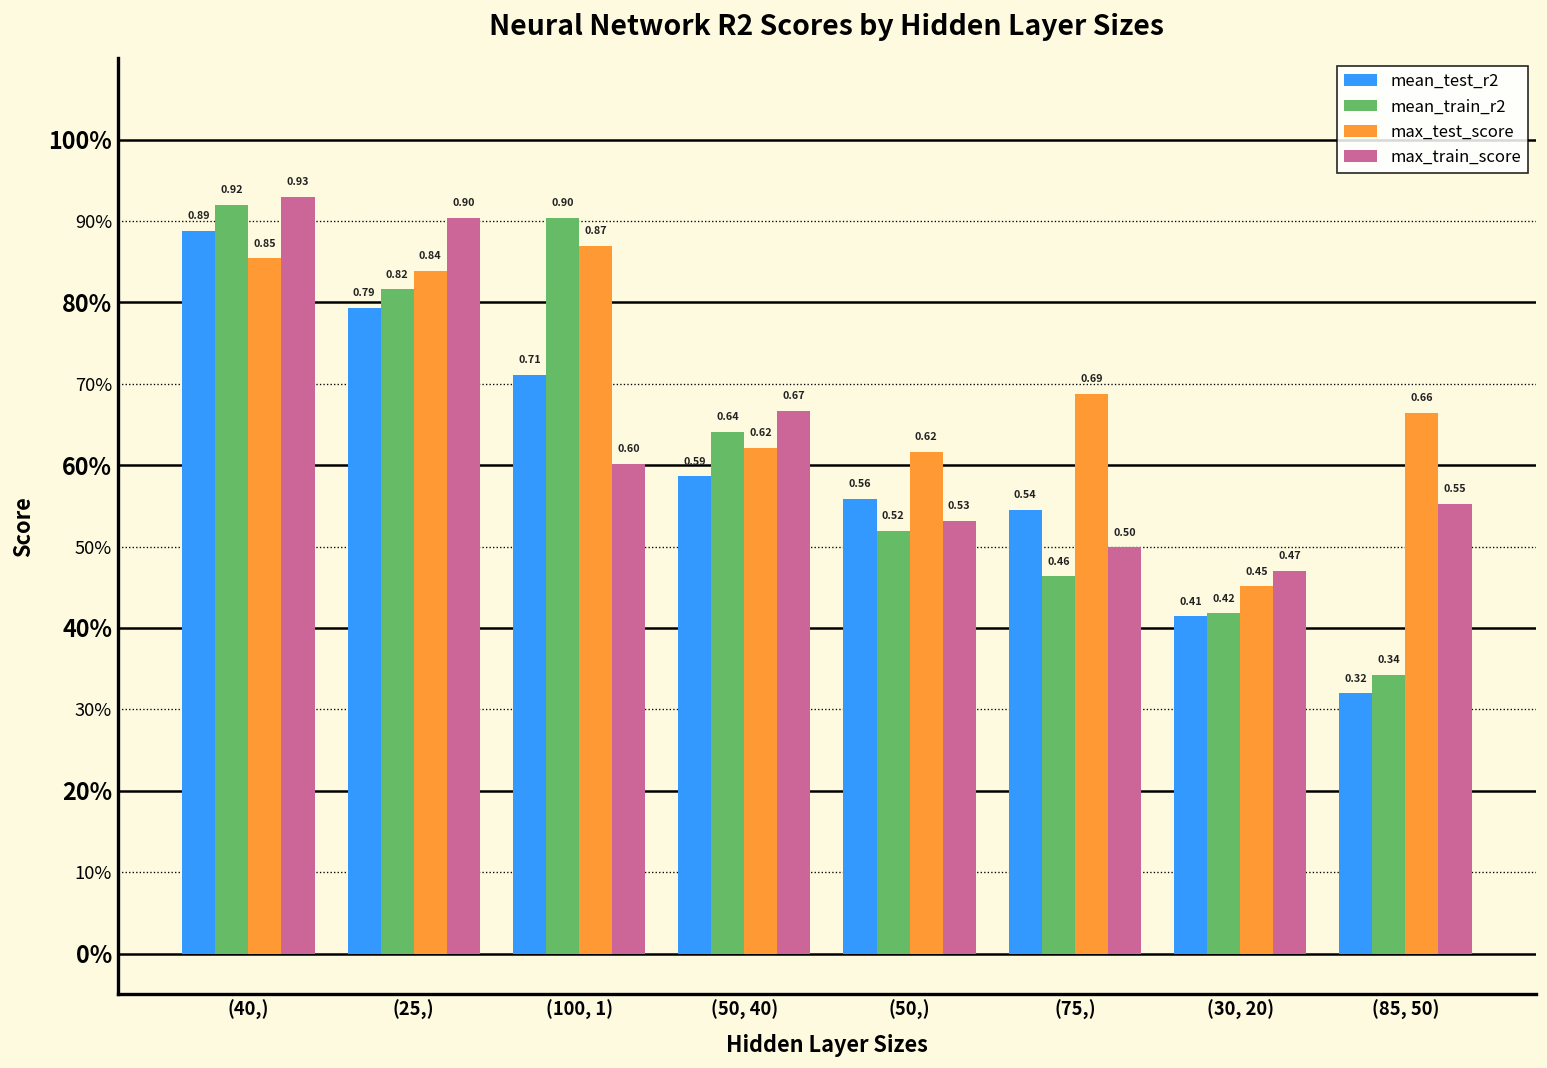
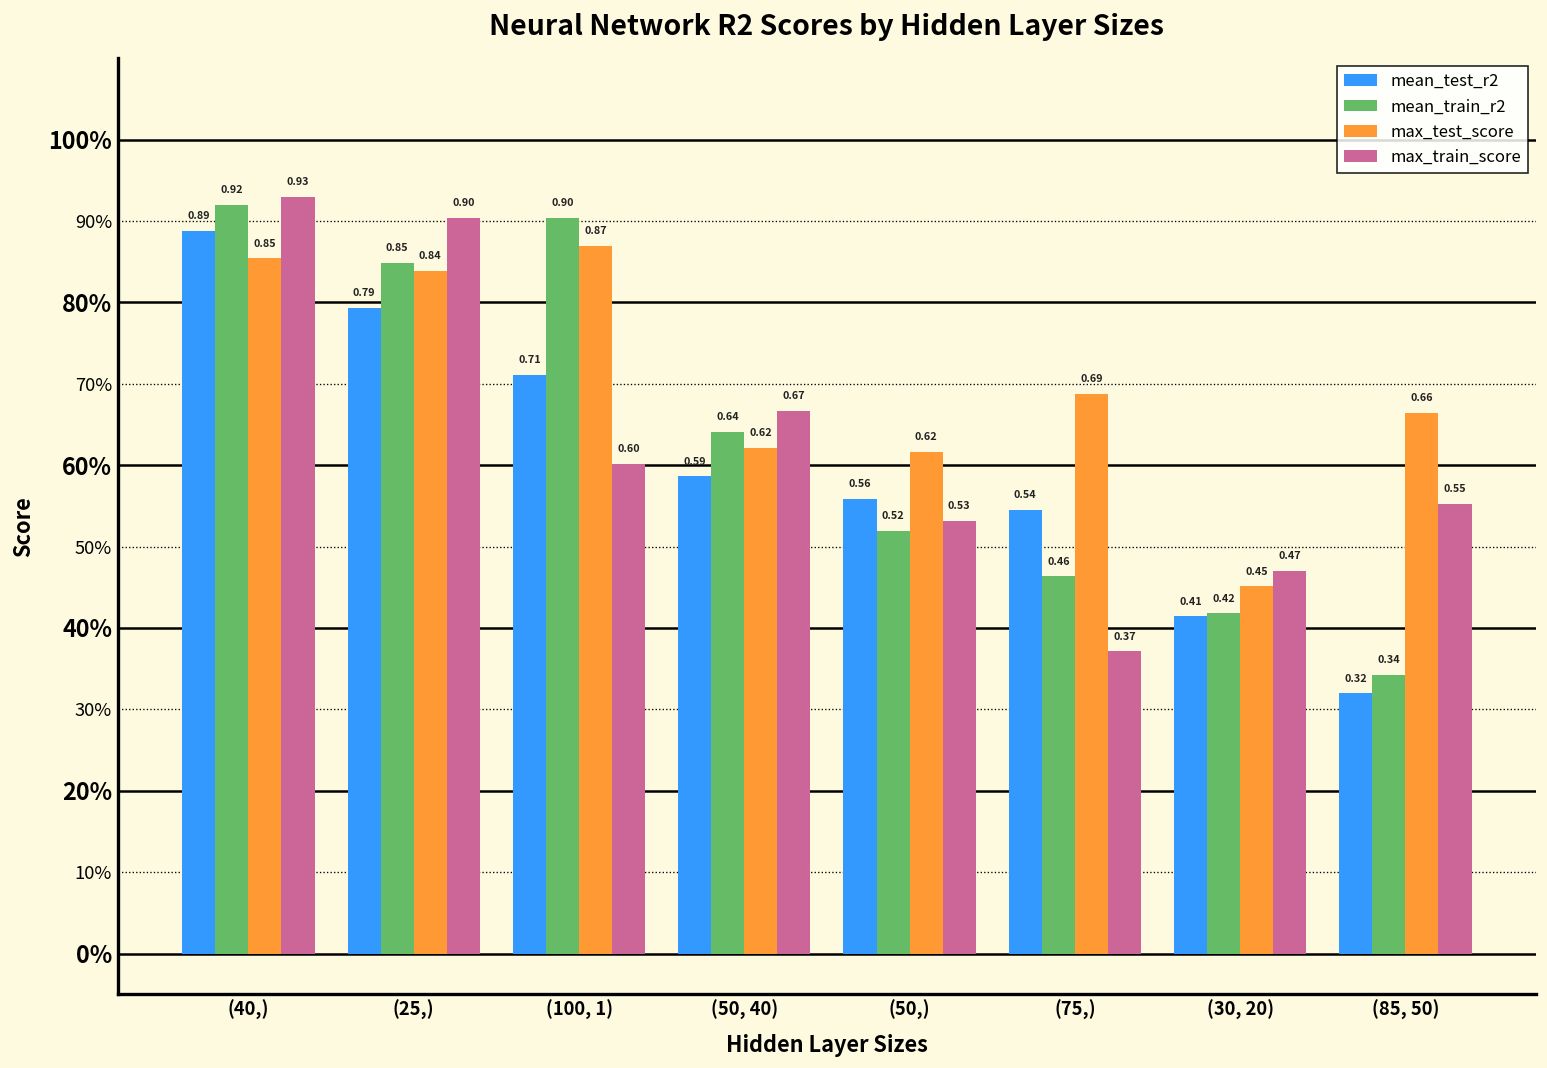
mean_train_r2, (25,): 0.82 -> 0.85
max_train_score, (75,): 0.50 -> 0.37
